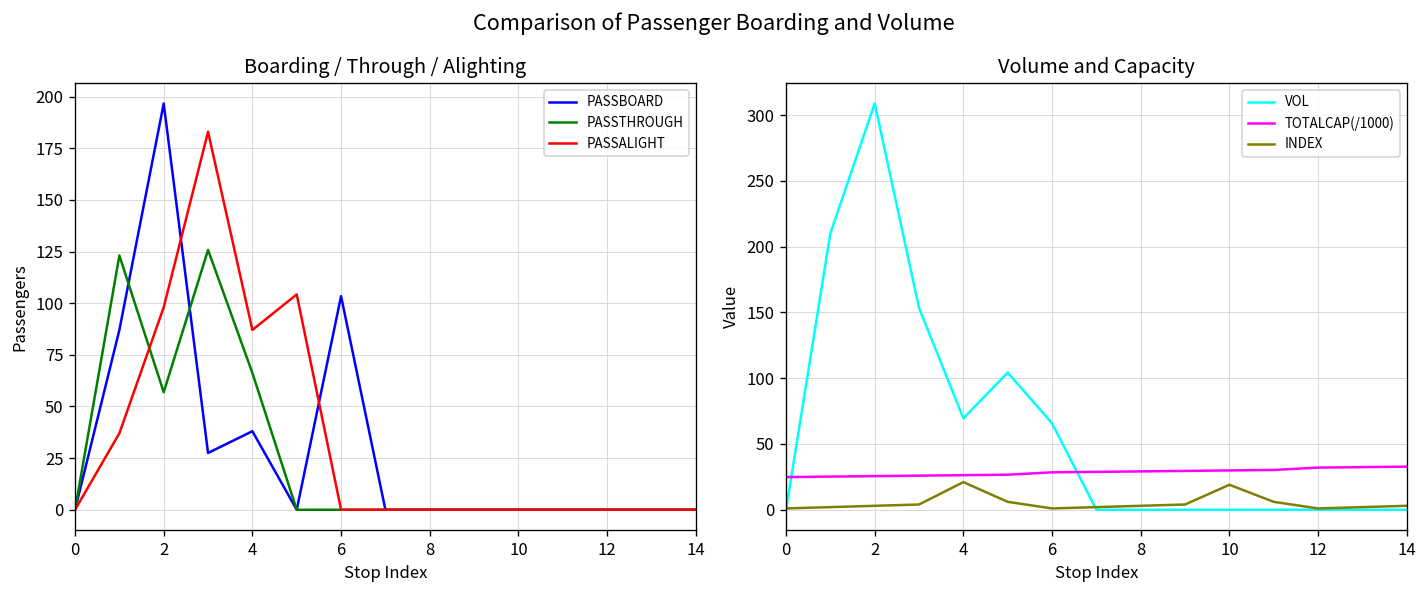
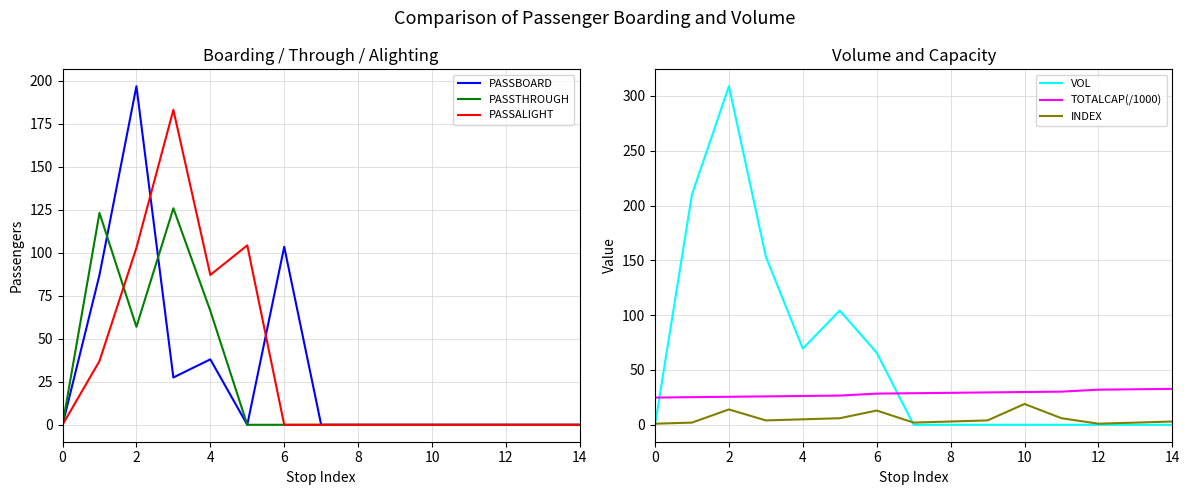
Boarding / Through / Alighting, PASSALIGHT, 2: 98 -> 103
Volume and Capacity, INDEX, 2: 3 -> 14
Volume and Capacity, INDEX, 4: 21 -> 5
Volume and Capacity, INDEX, 6: 1 -> 13
